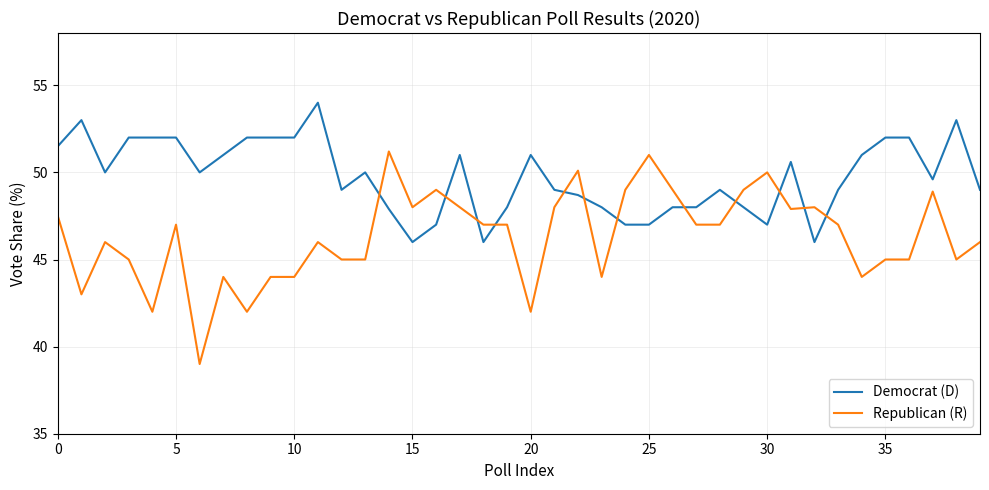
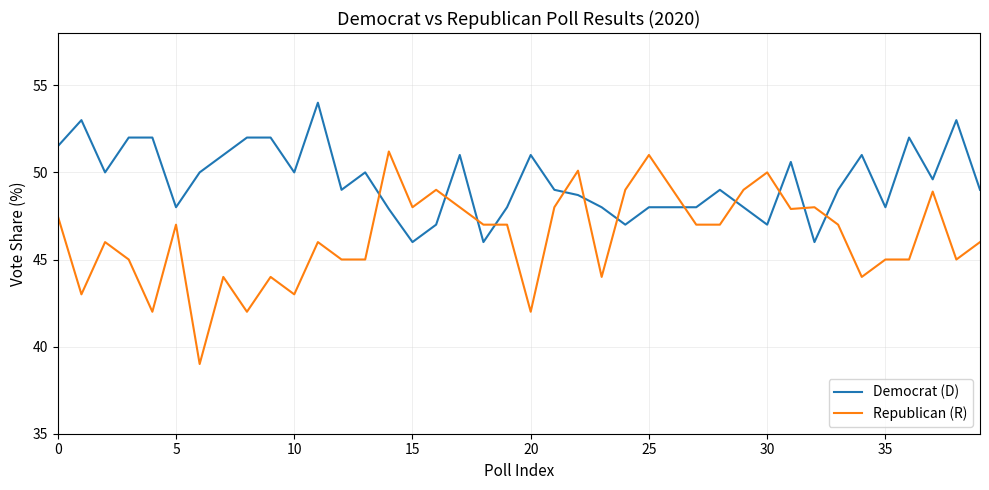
Democrat (D), 5: 52 -> 48
Democrat (D), 10: 52 -> 50
Republican (R), 10: 44 -> 43
Democrat (D), 25: 47 -> 48
Democrat (D), 35: 52 -> 48
